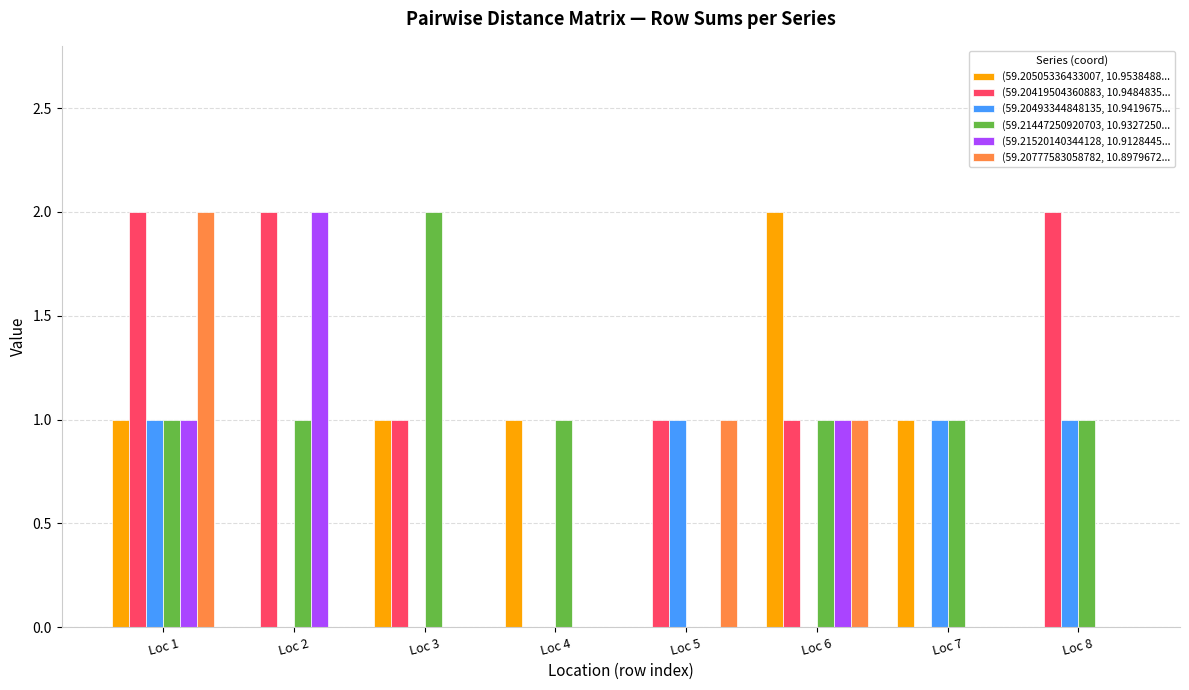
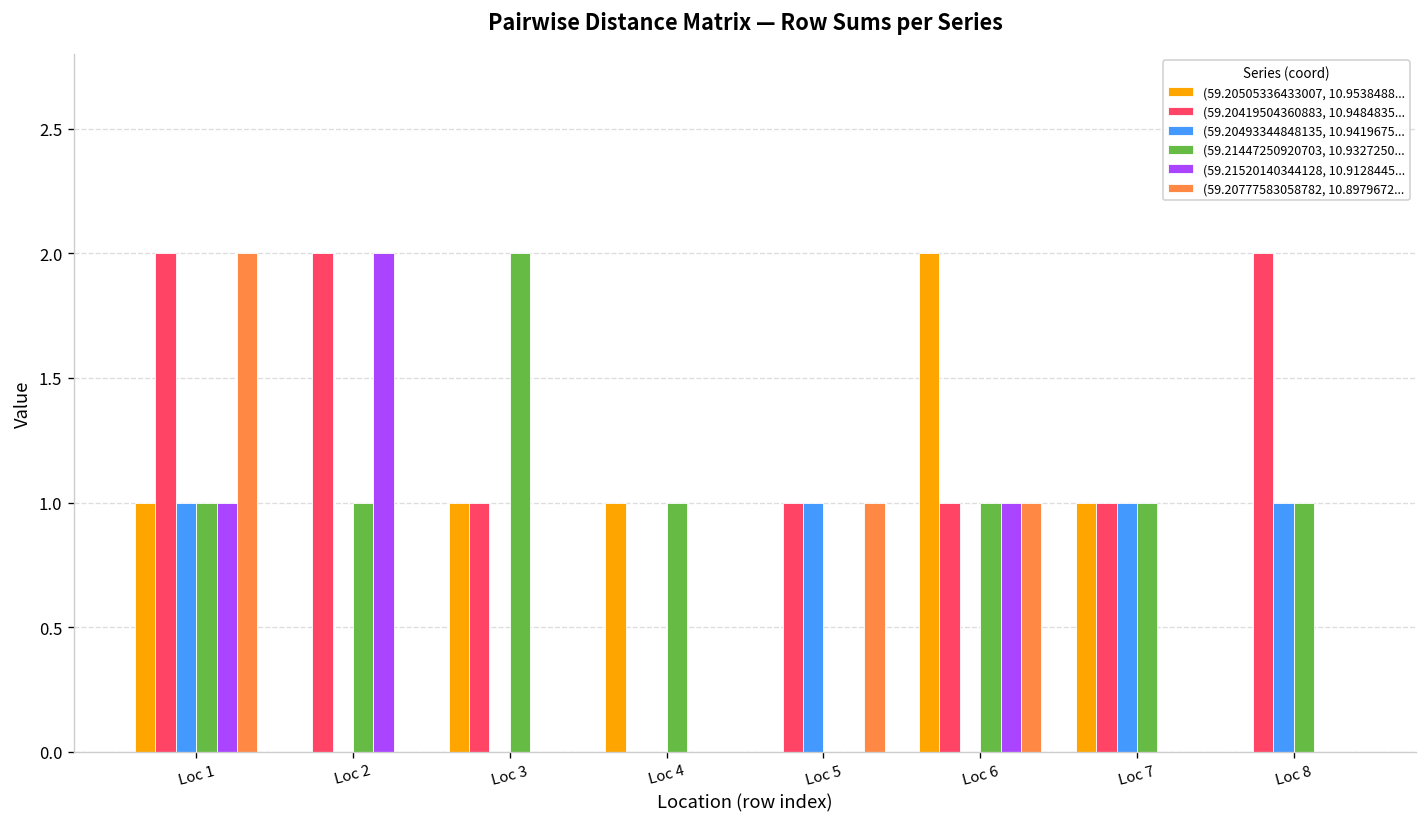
(59.20419504360883, 10.9484835..., Loc 7: 0 -> 1
